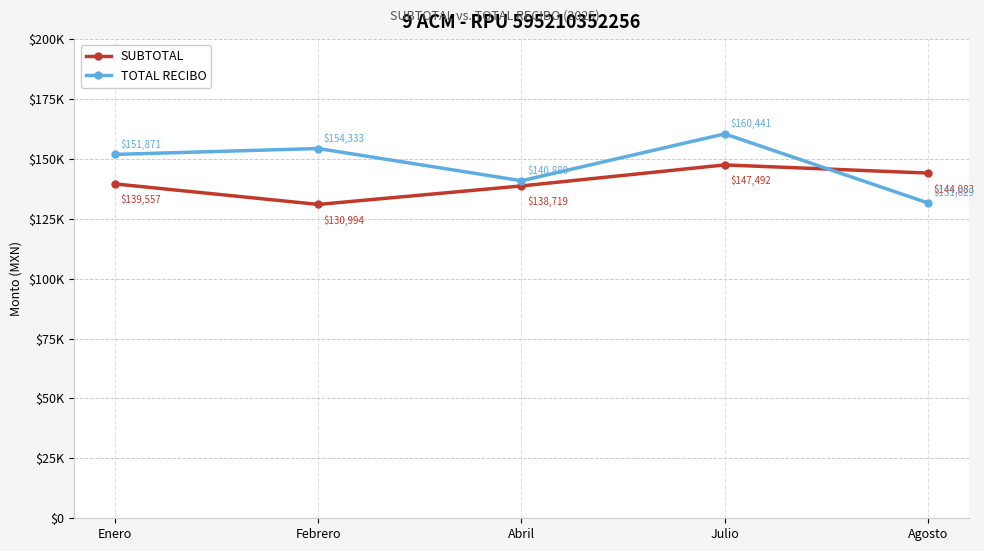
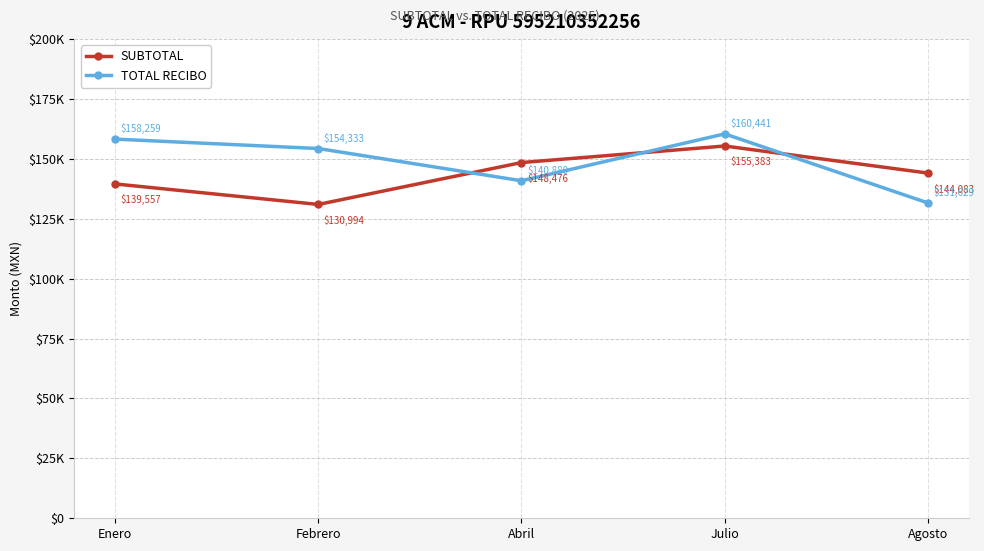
TOTAL RECIBO, Enero: $151,871 -> $158,259
SUBTOTAL, Abril: $138,719 -> $148,476
SUBTOTAL, Julio: $147,492 -> $155,383
